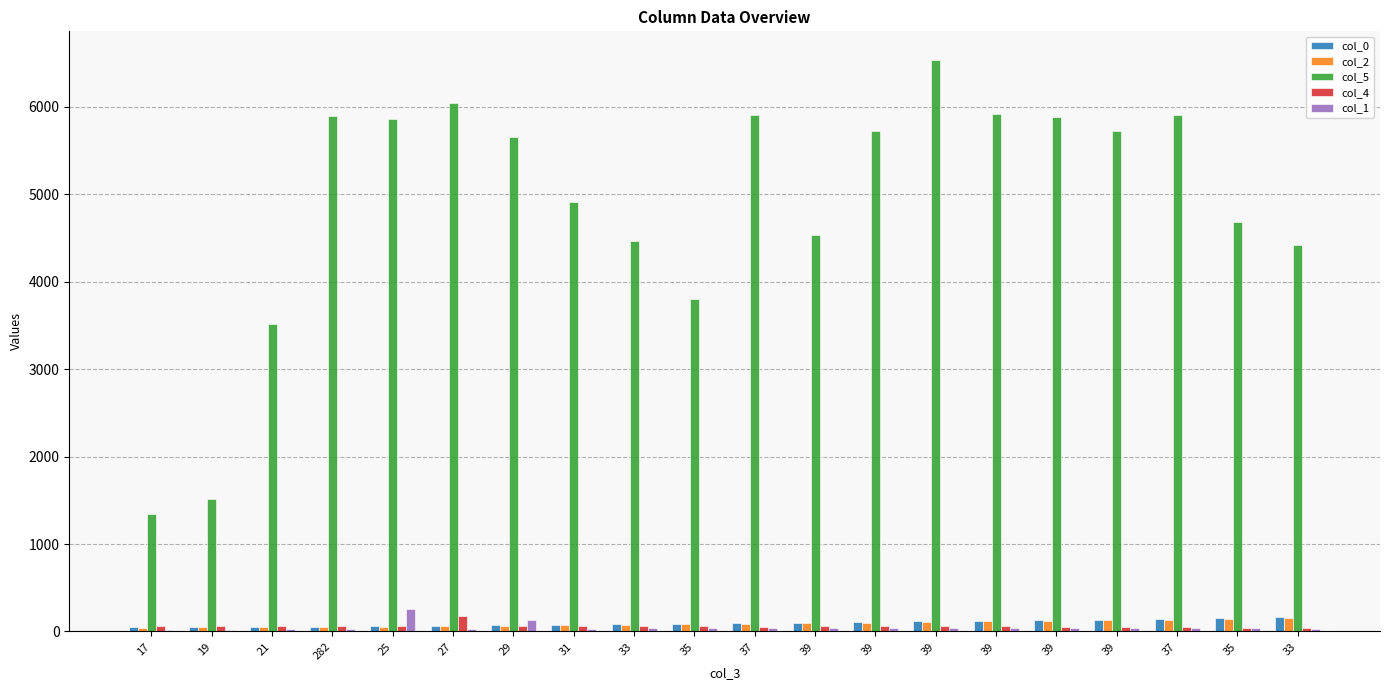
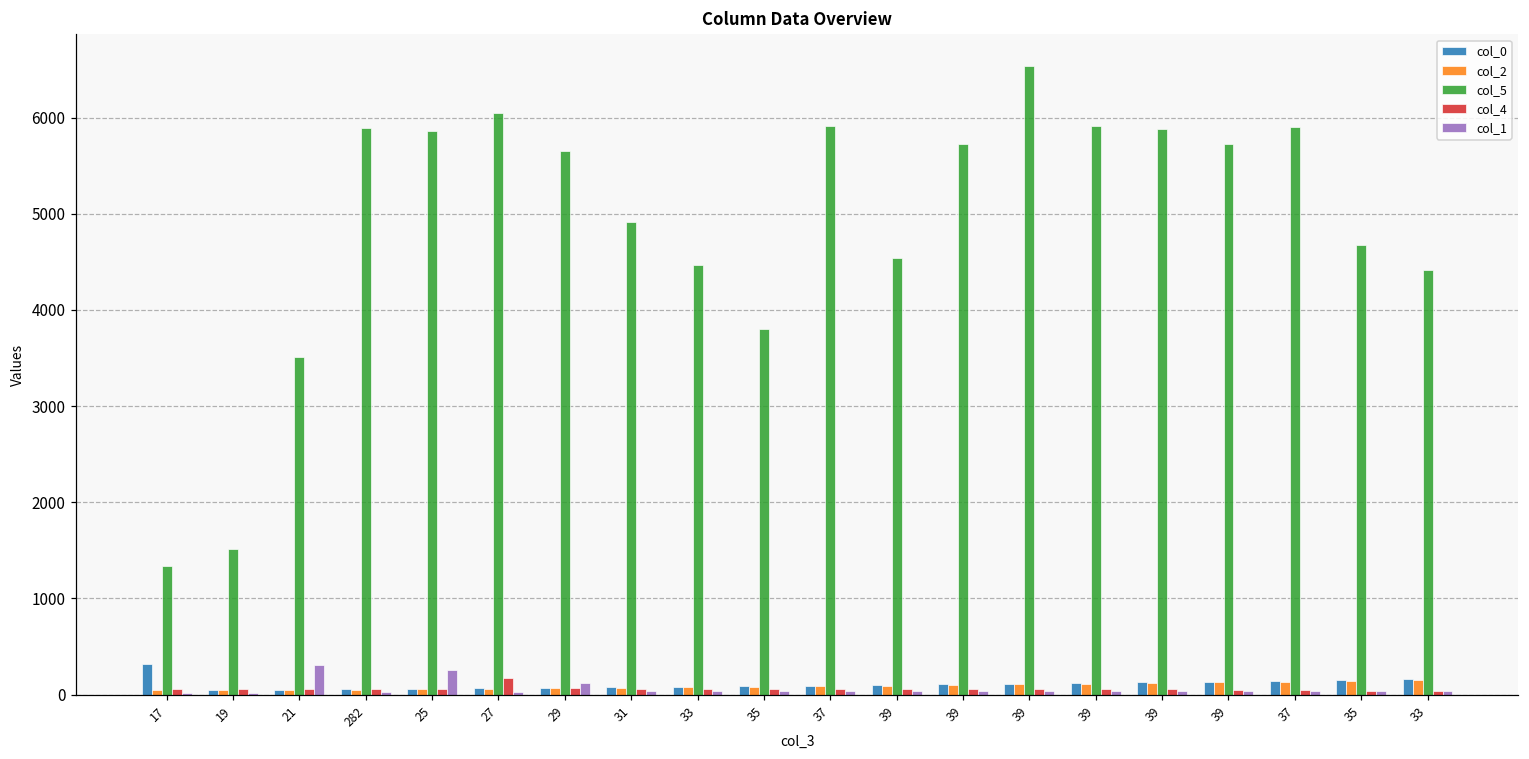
col_0, 17: 0 -> 300
col_1, 21: 0 -> 300
